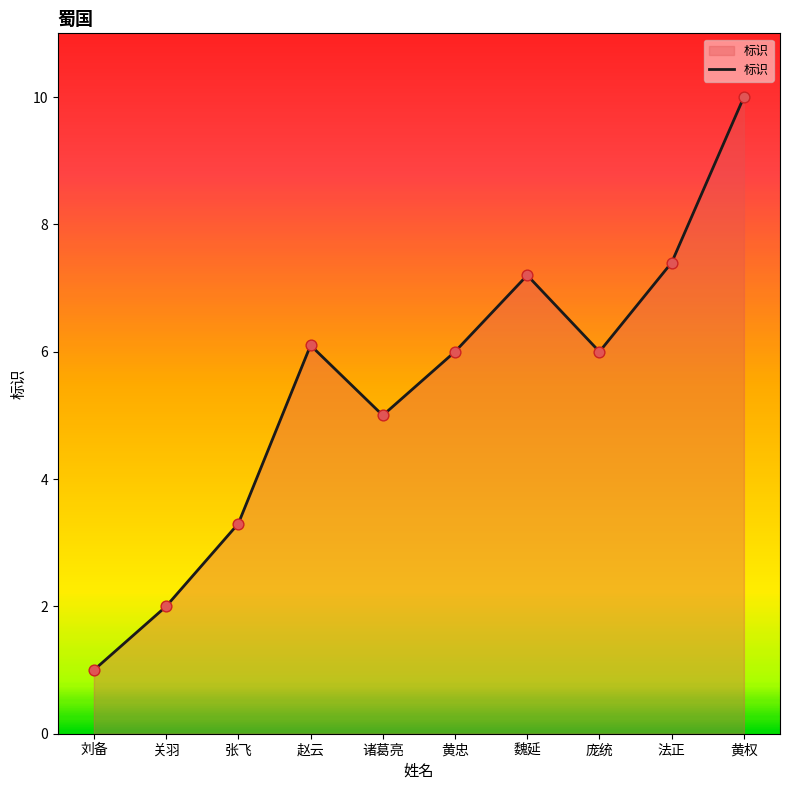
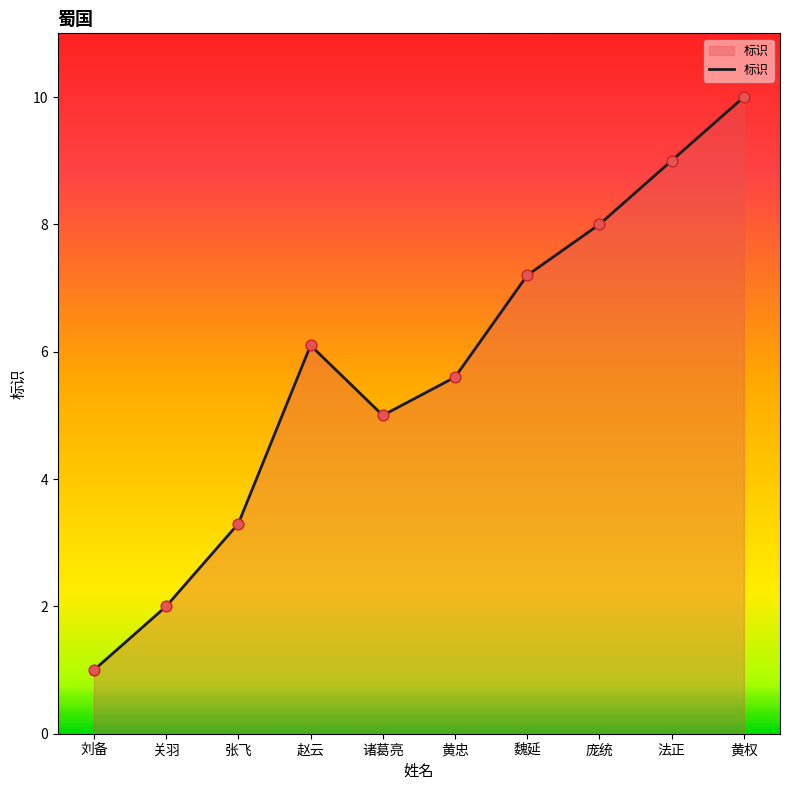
黄忠: 6.0 -> 5.6
庞统: 6 -> 8
法正: 7.4 -> 9.0
